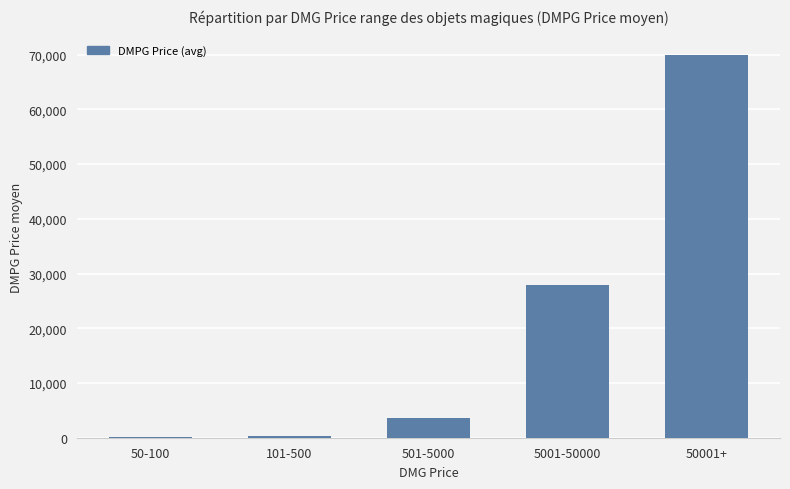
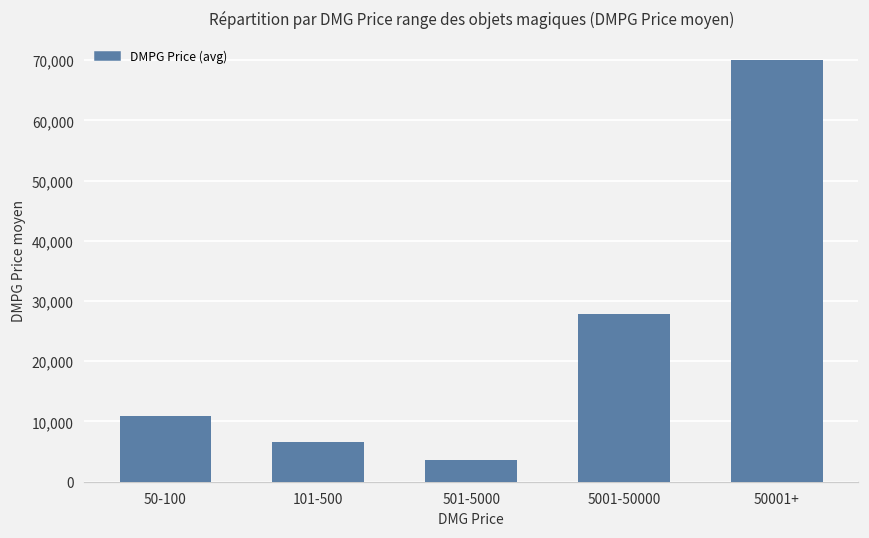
50-100: 0 -> 11,000
101-500: 0 -> 7,000
